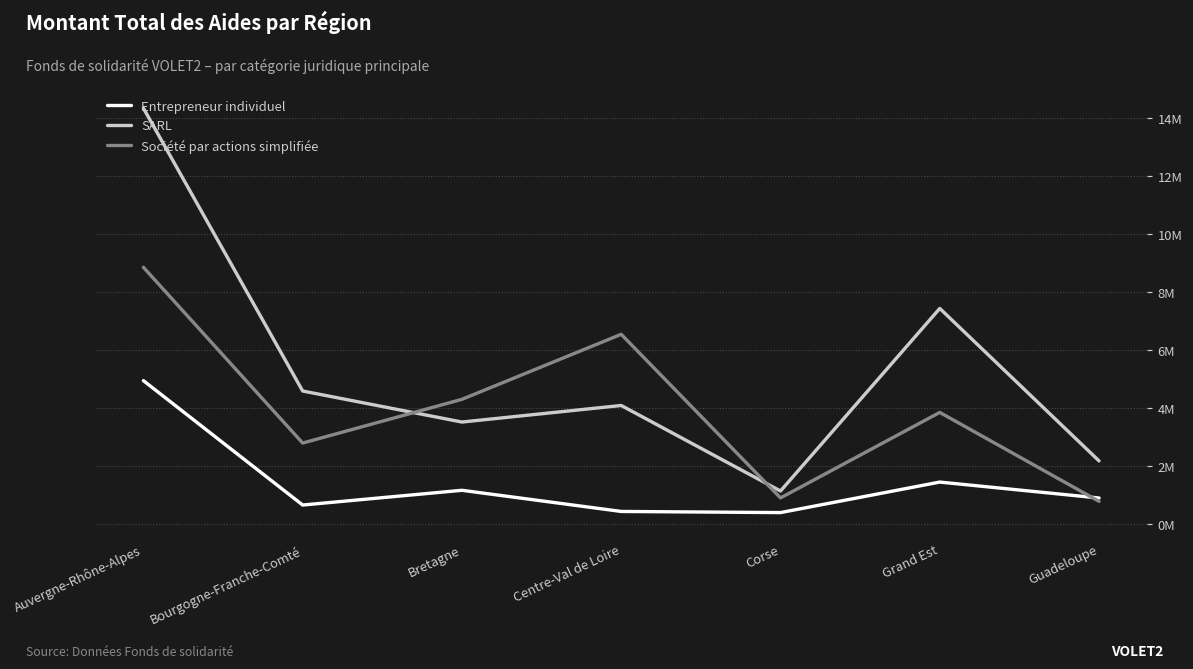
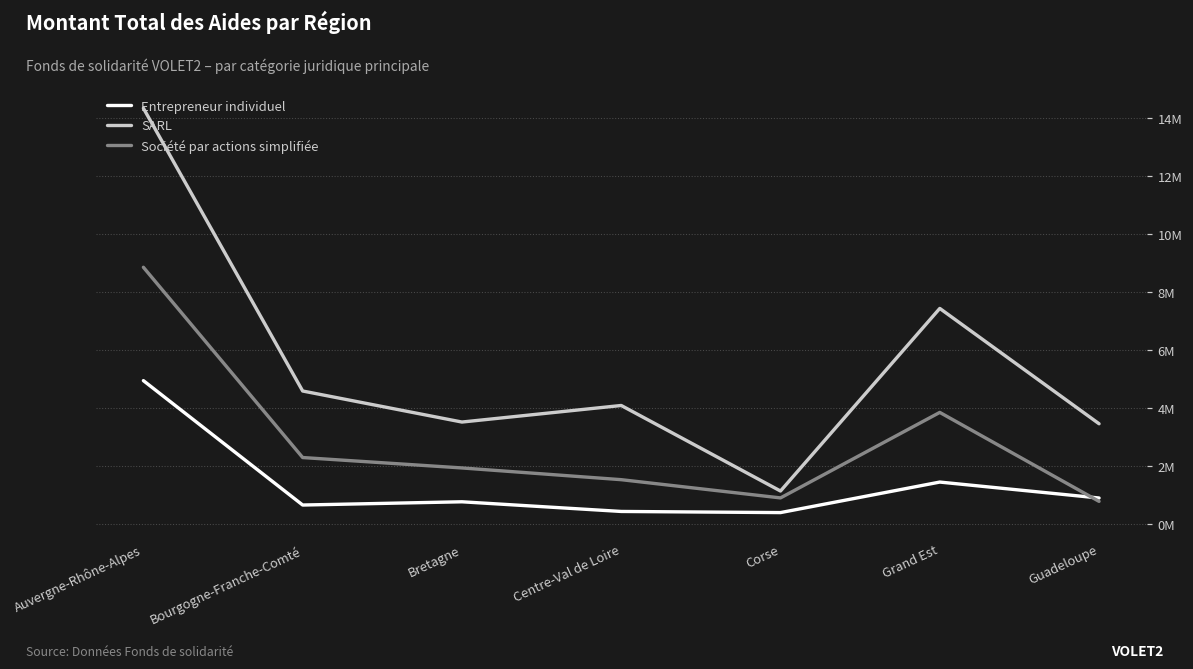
Société par actions simplifiée, Bourgogne-Franche-Comté: 2800000 -> 2300000
Entrepreneur individuel, Bretagne: 1200000 -> 800000
Société par actions simplifiée, Bretagne: 4300000 -> 1900000
Société par actions simplifiée, Centre-Val de Loire: 6500000 -> 1500000
SARL, Guadeloupe: 2200000 -> 3500000
